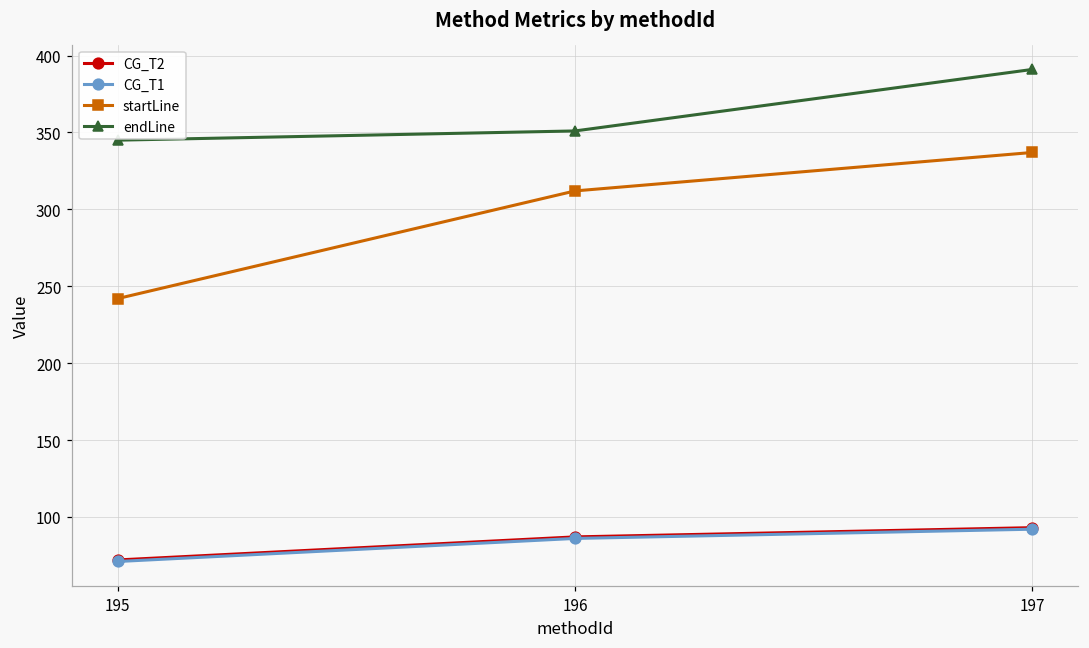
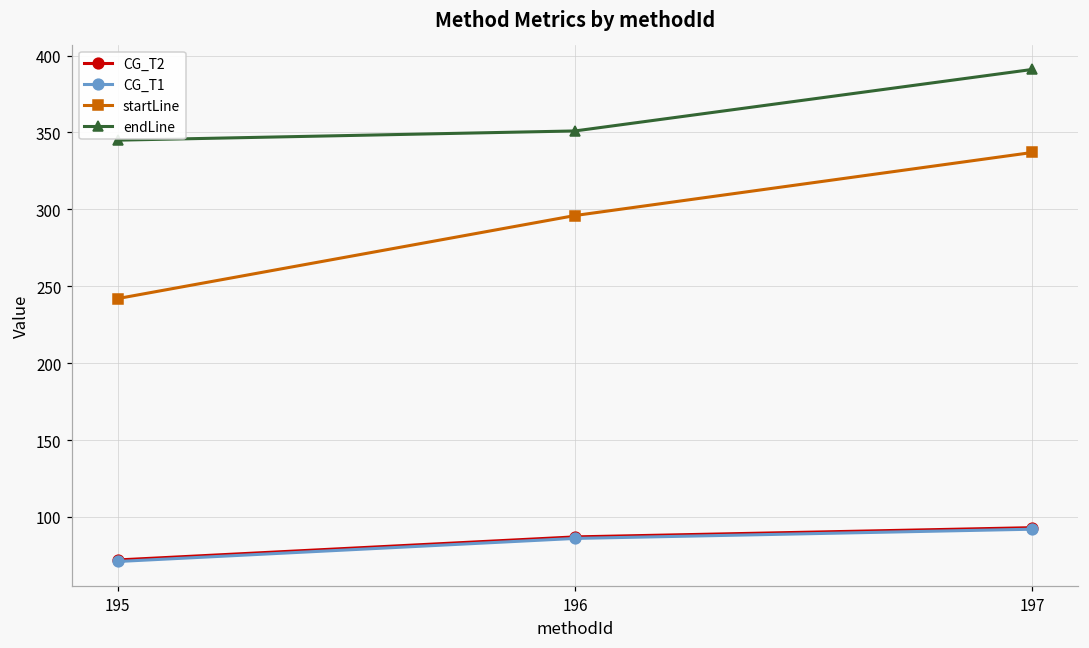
startLine, 196: 312 -> 296
